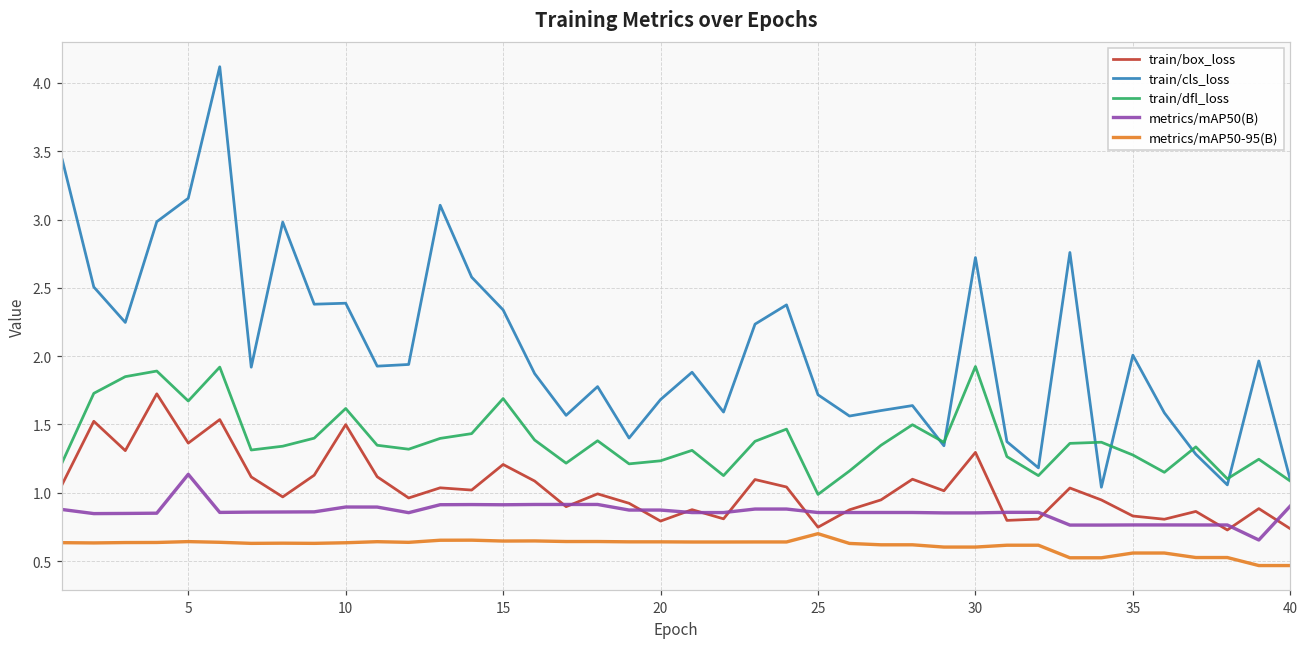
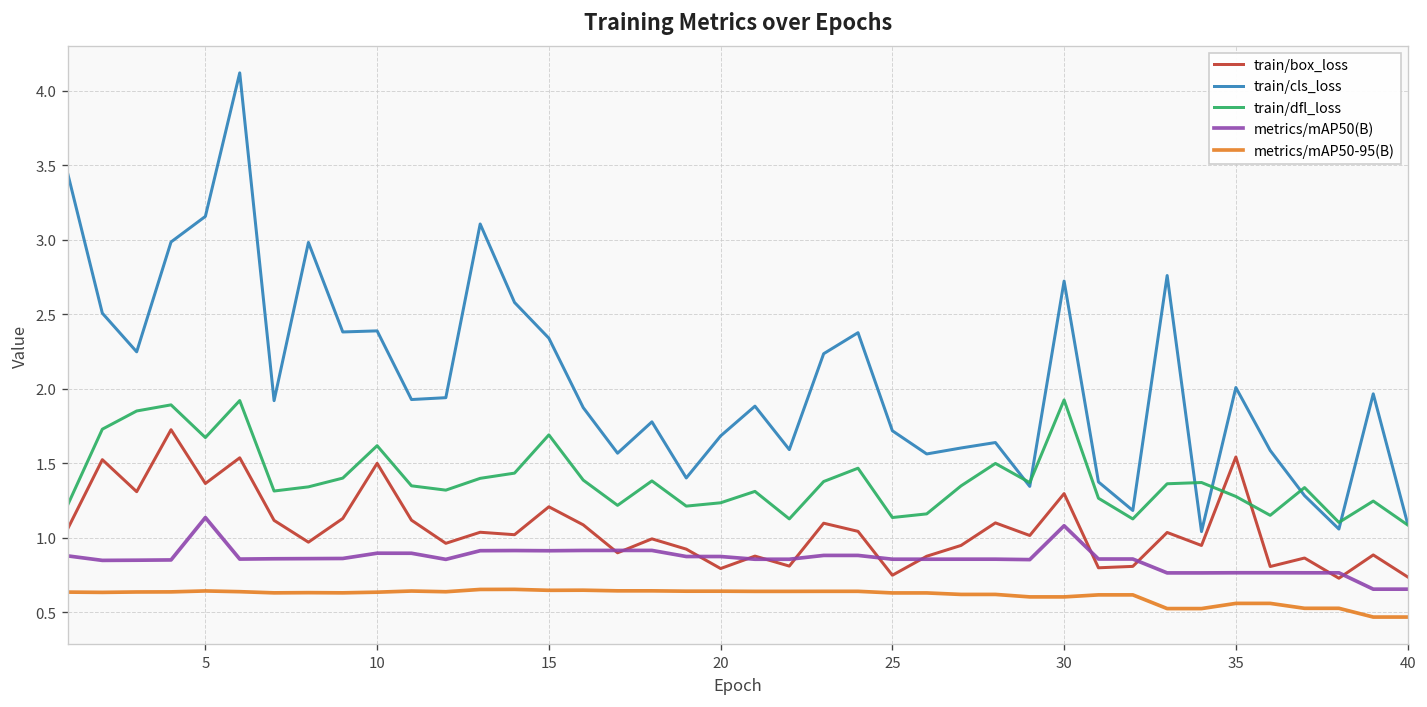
train/dfl_loss, 25: 0.99 -> 1.14
metrics/mAP50-95(B), 25: 0.70 -> 0.63
metrics/mAP50(B), 30: 0.85 -> 1.08
train/box_loss, 35: 0.83 -> 1.54
metrics/mAP50(B), 40: 0.90 -> 0.65
